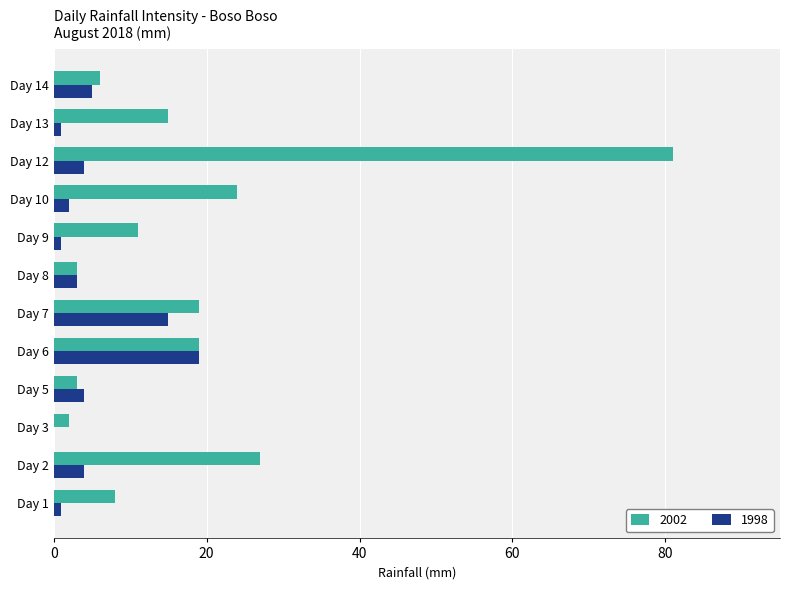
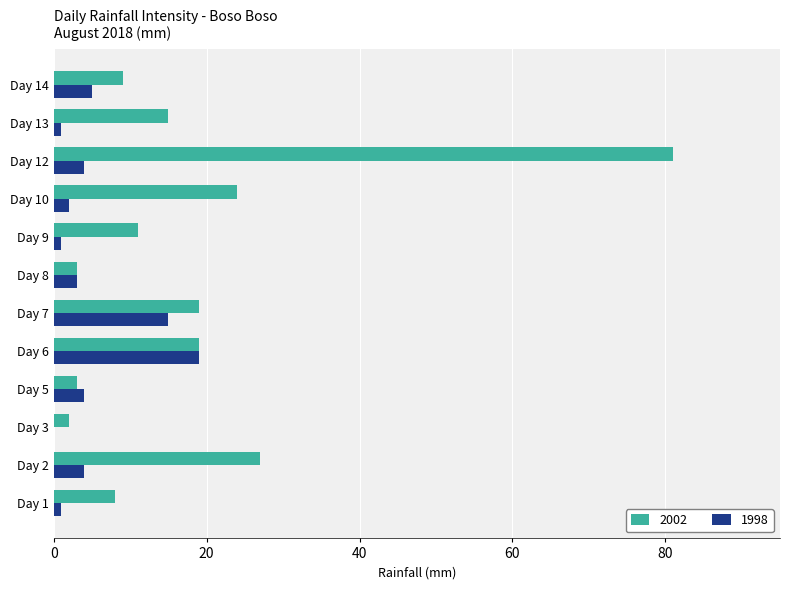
2002, Day 14: 6 -> 9
